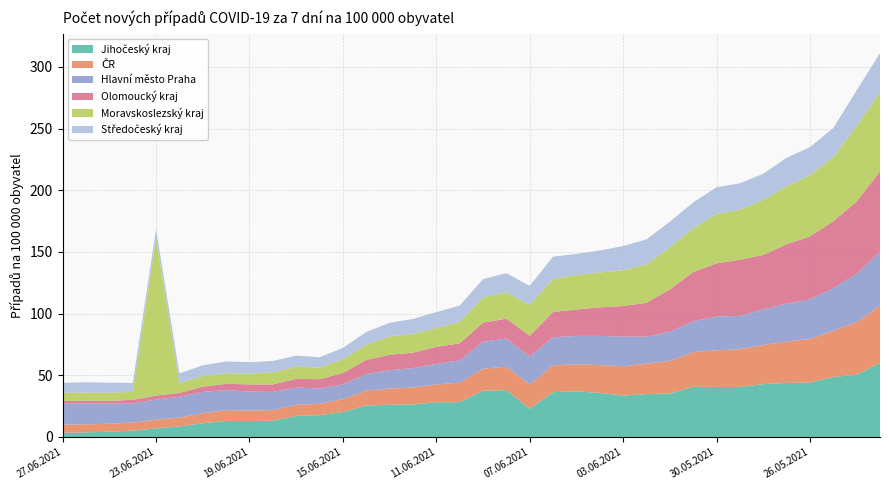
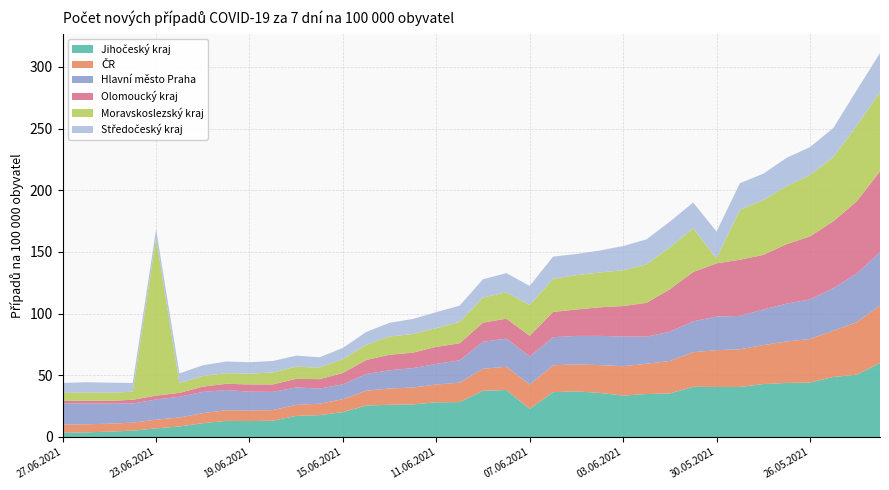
Moravskoslezský kraj, 30.05.2021: 40 -> 4
